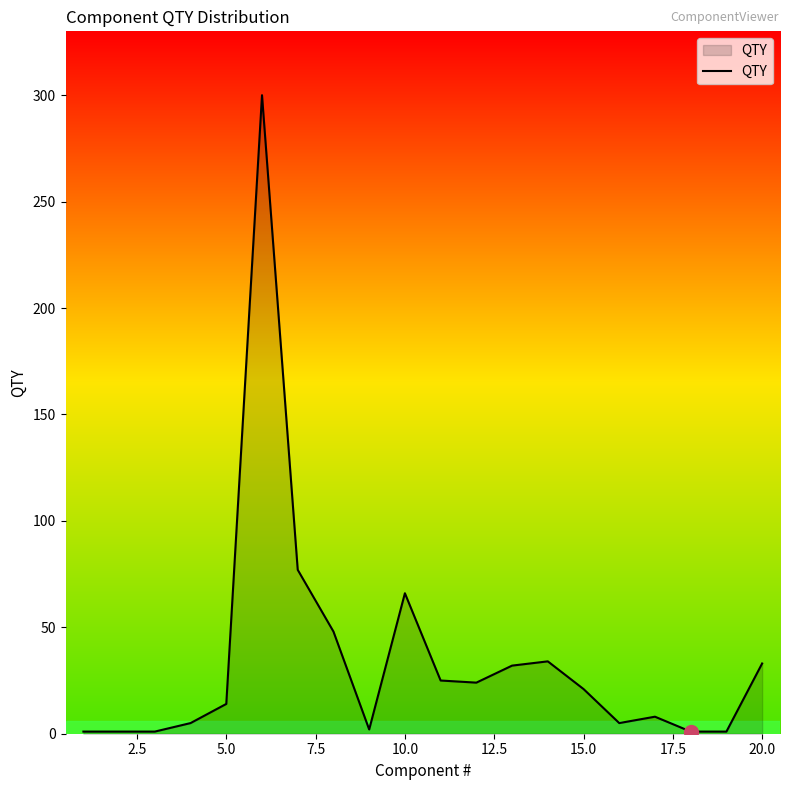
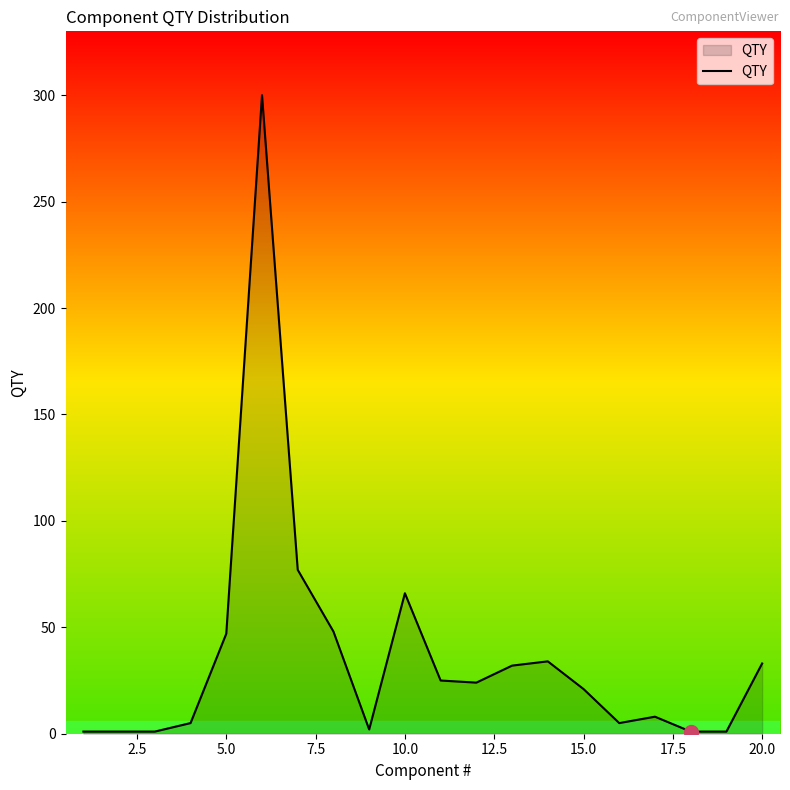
QTY, 5.0: 14 -> 47
